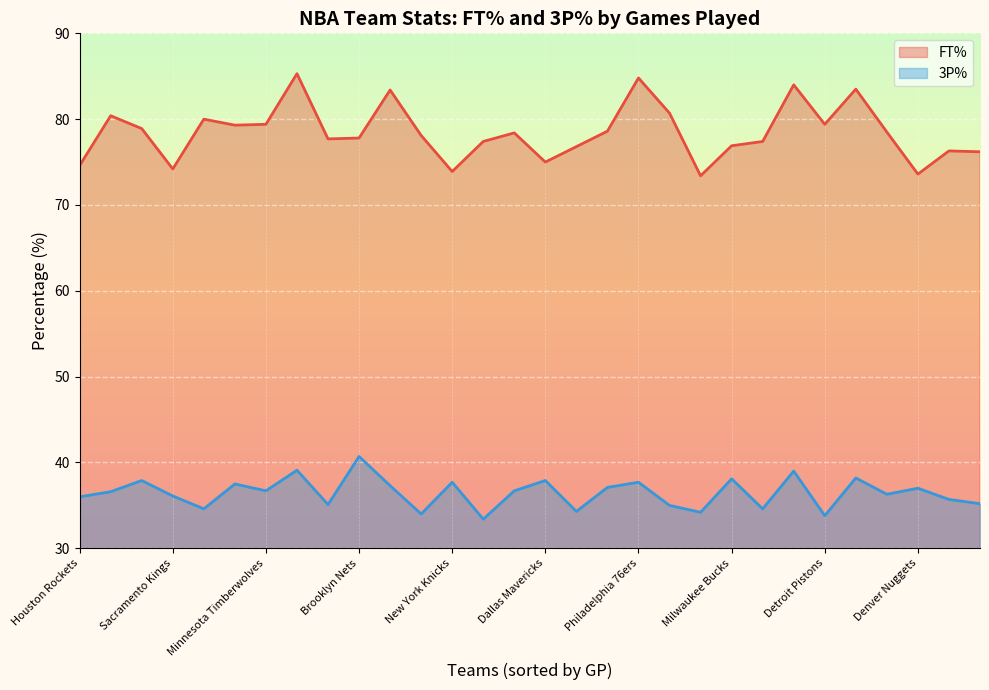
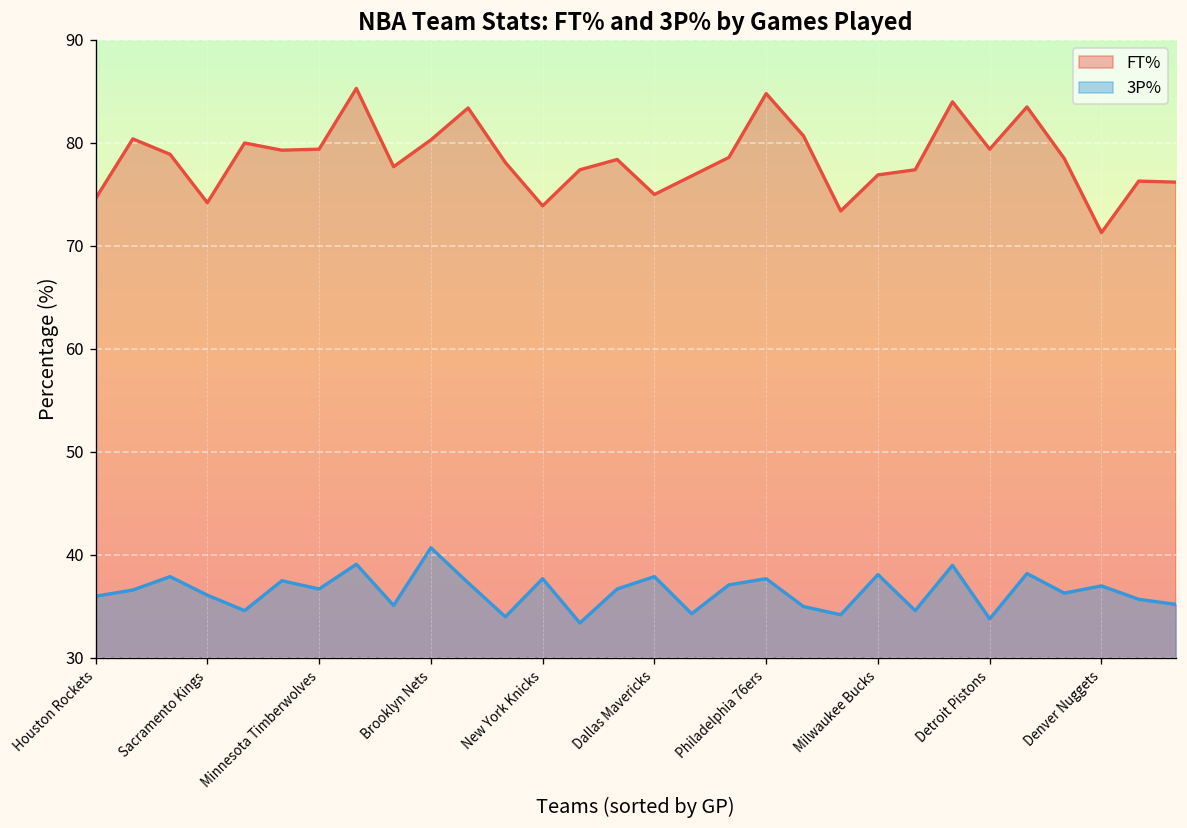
FT%, Brooklyn Nets: 78 -> 80
FT%, Denver Nuggets: 74 -> 71
